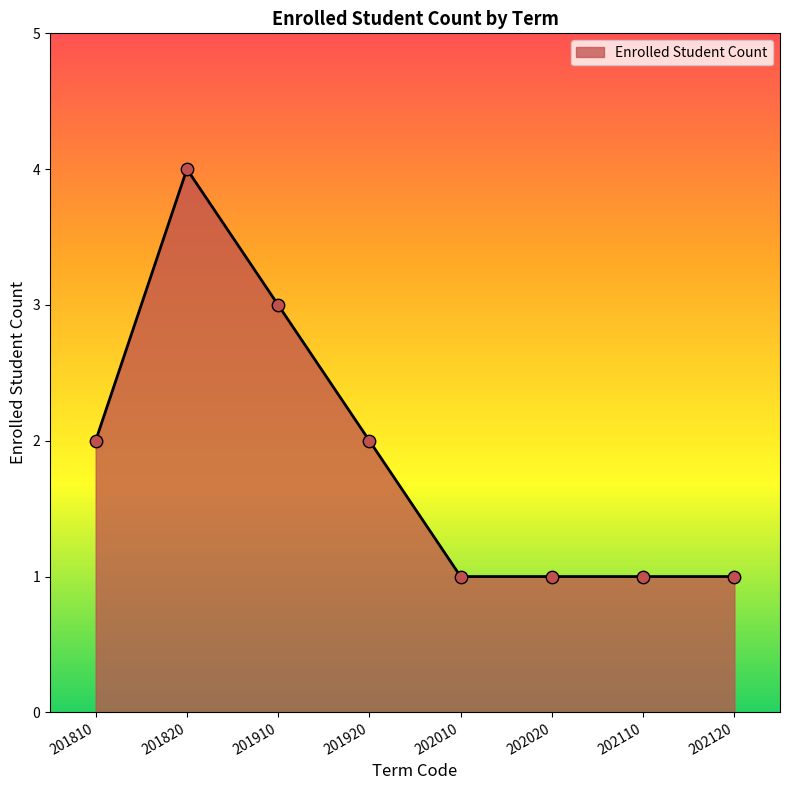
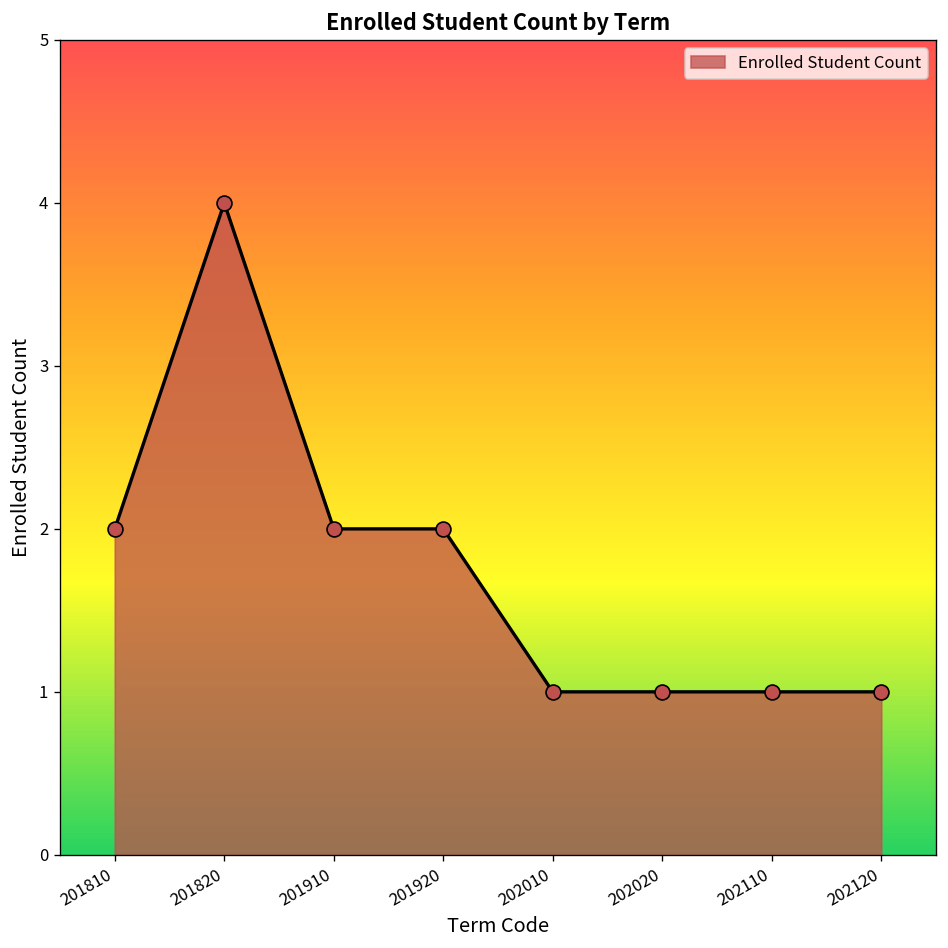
201910: 3 -> 2
